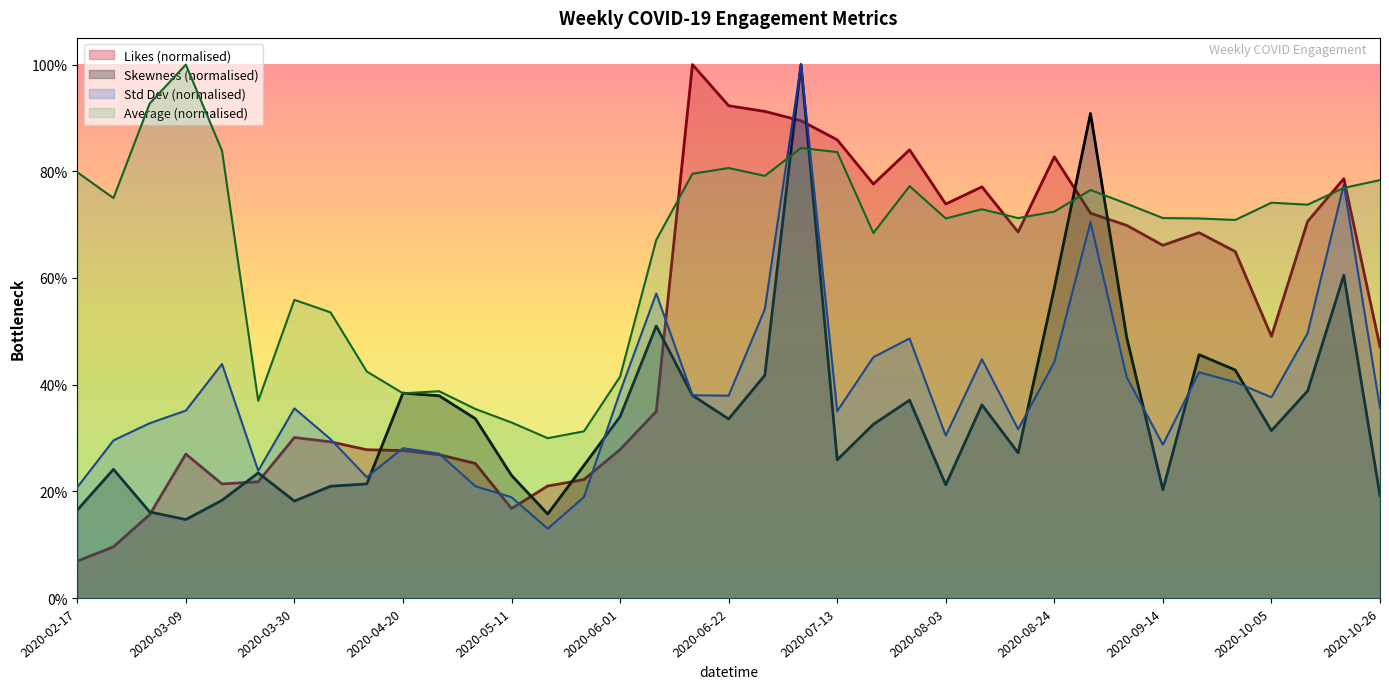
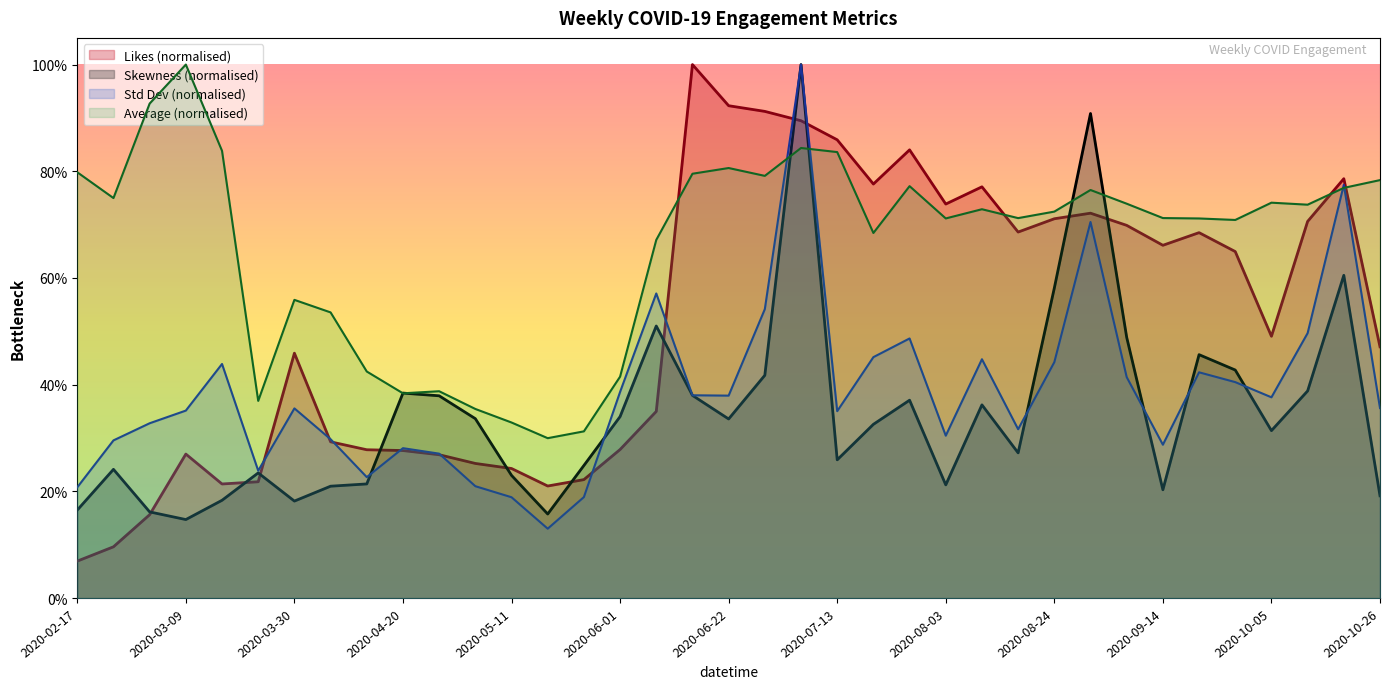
Likes (normalised), 2020-03-30: 30% -> 46%
Likes (normalised), 2020-05-11: 17% -> 24%
Likes (normalised), 2020-08-24: 83% -> 71%
